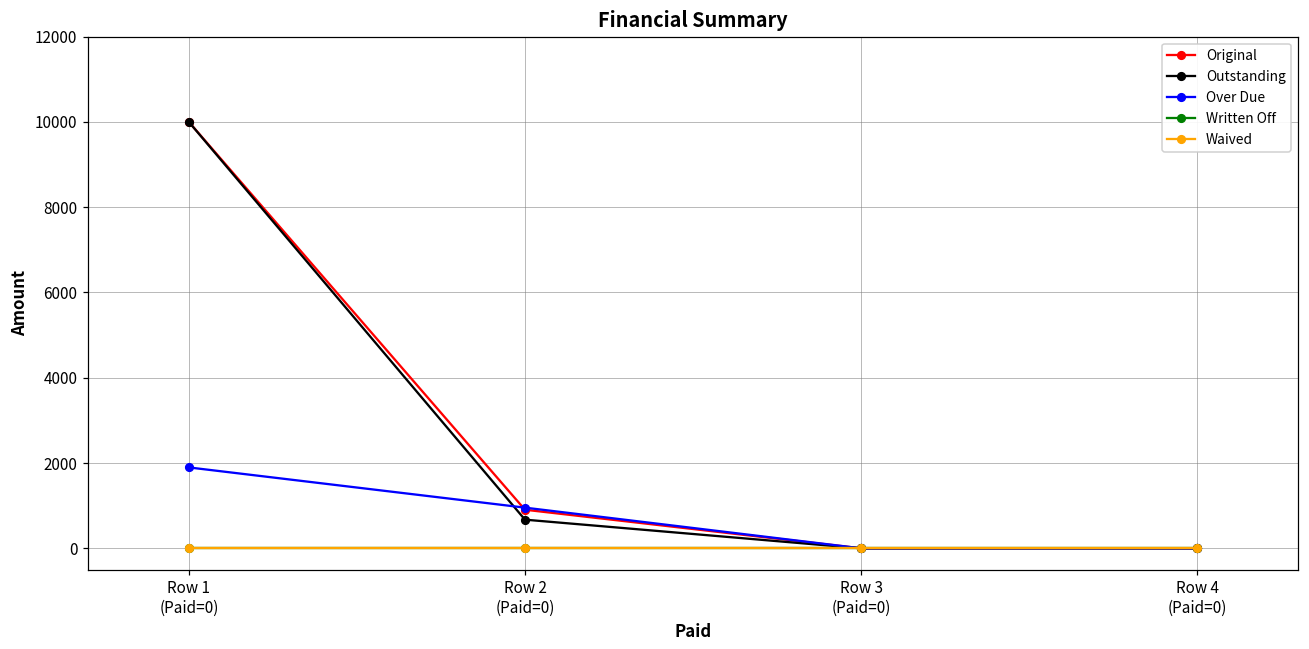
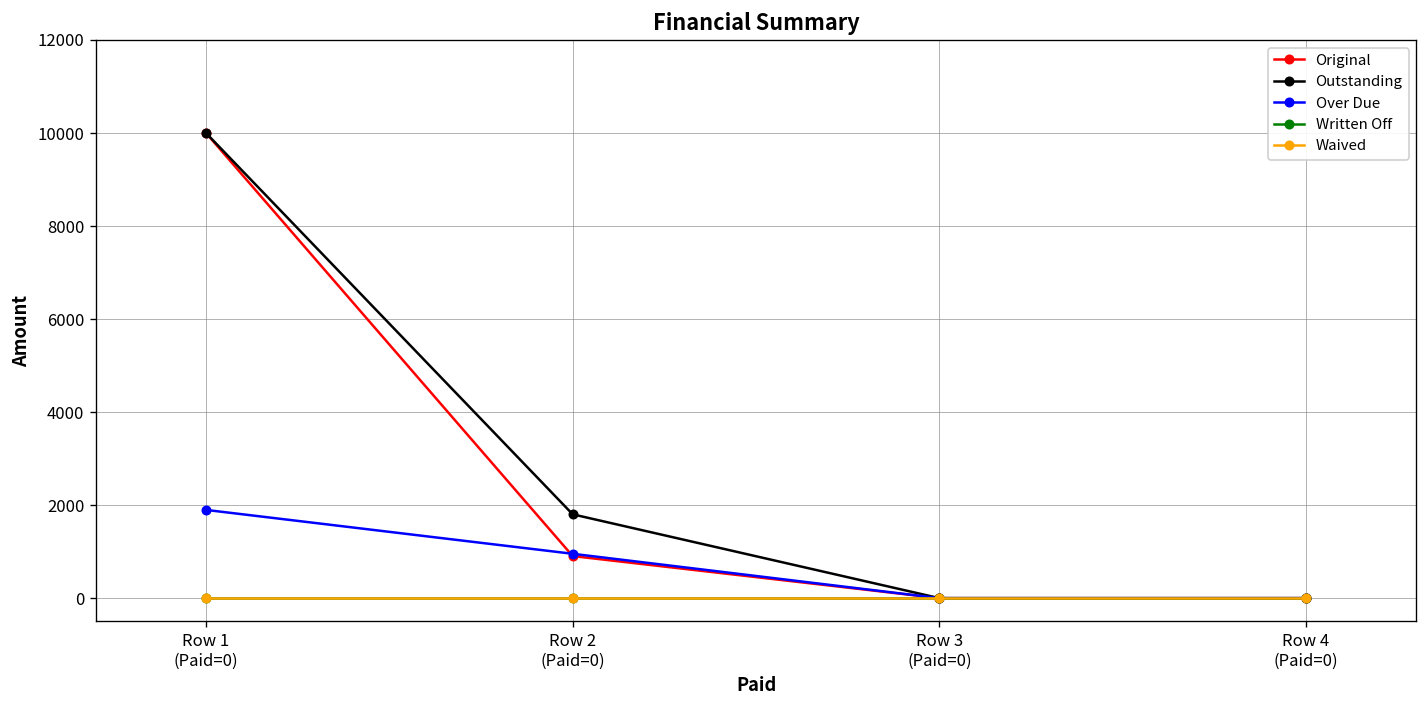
Outstanding, Row 2 (Paid=0): 700 -> 1800
